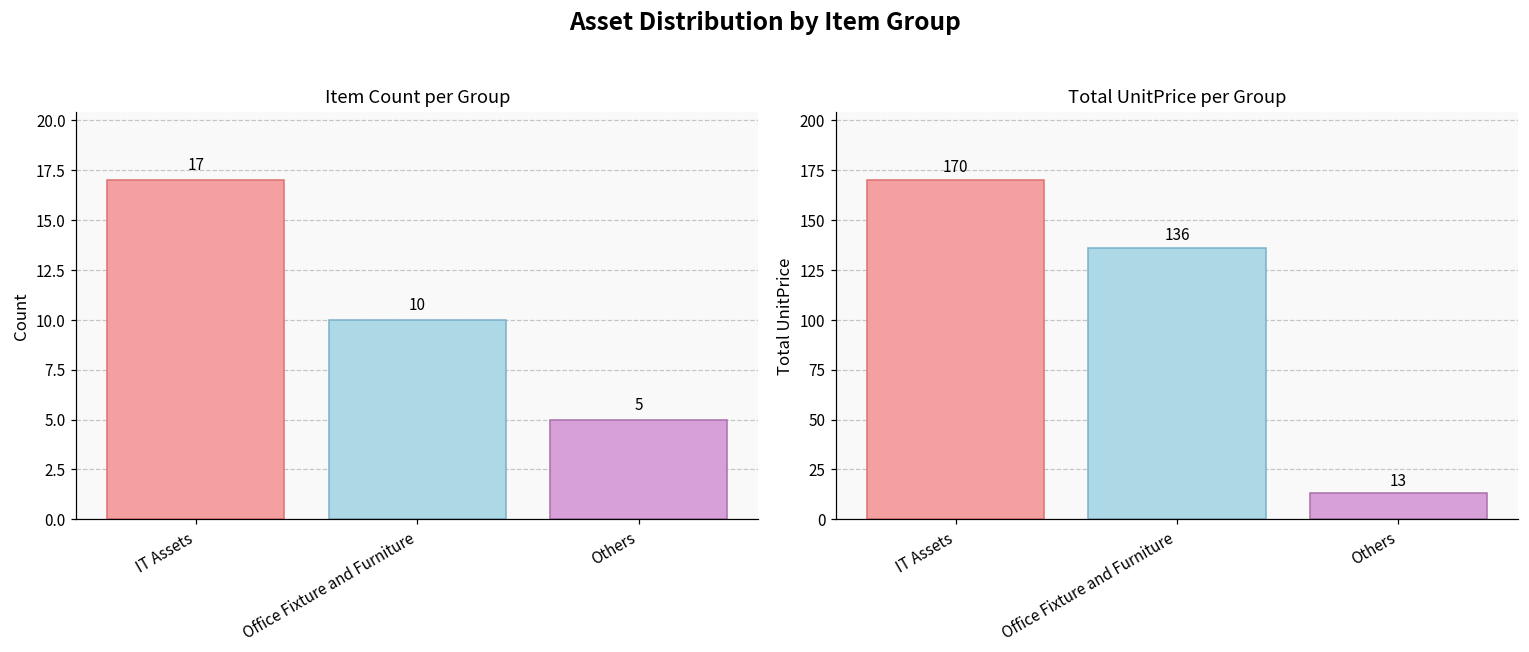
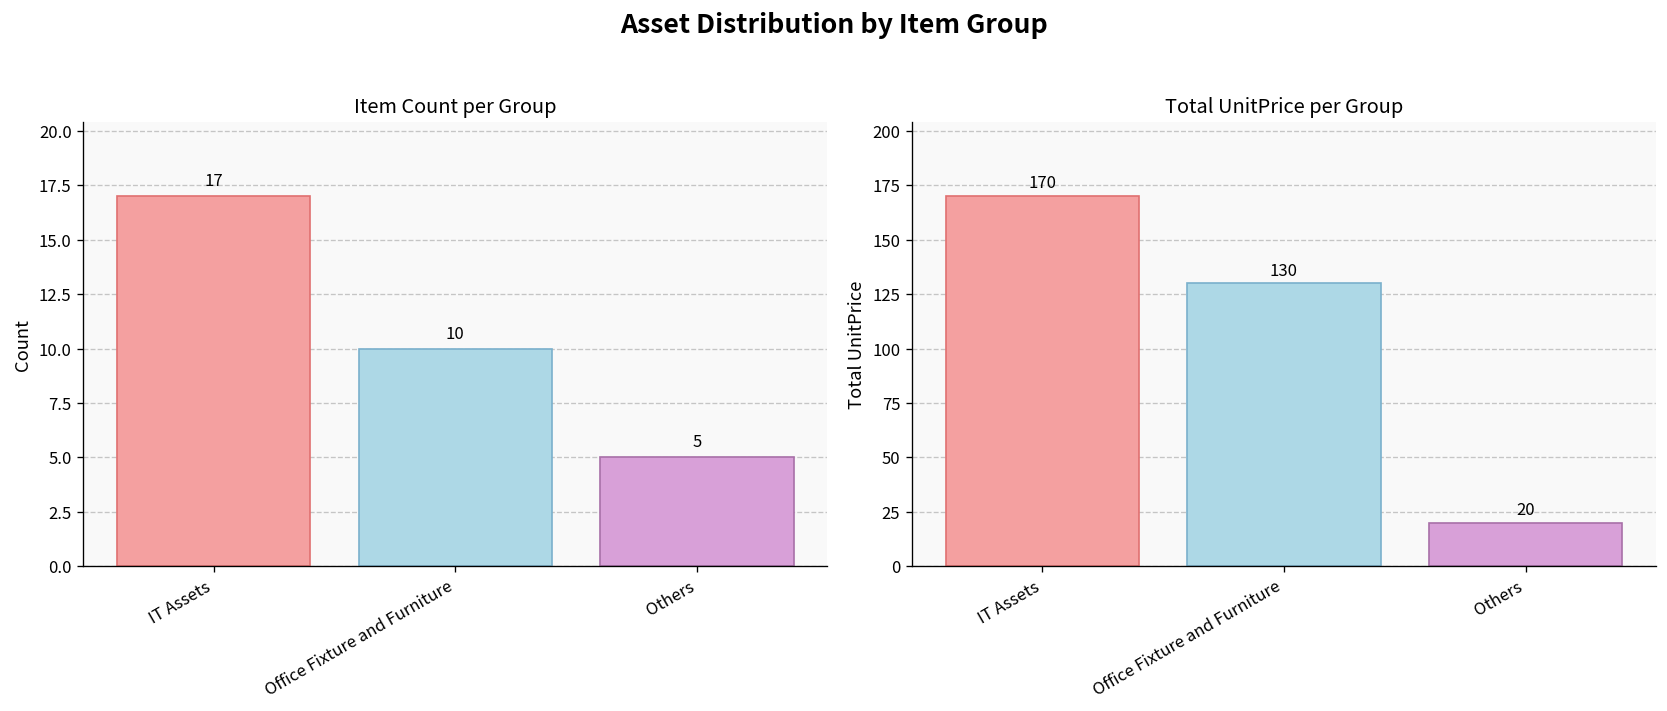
Total UnitPrice per Group, Office Fixture and Furniture: 136 -> 130
Total UnitPrice per Group, Others: 13 -> 20
